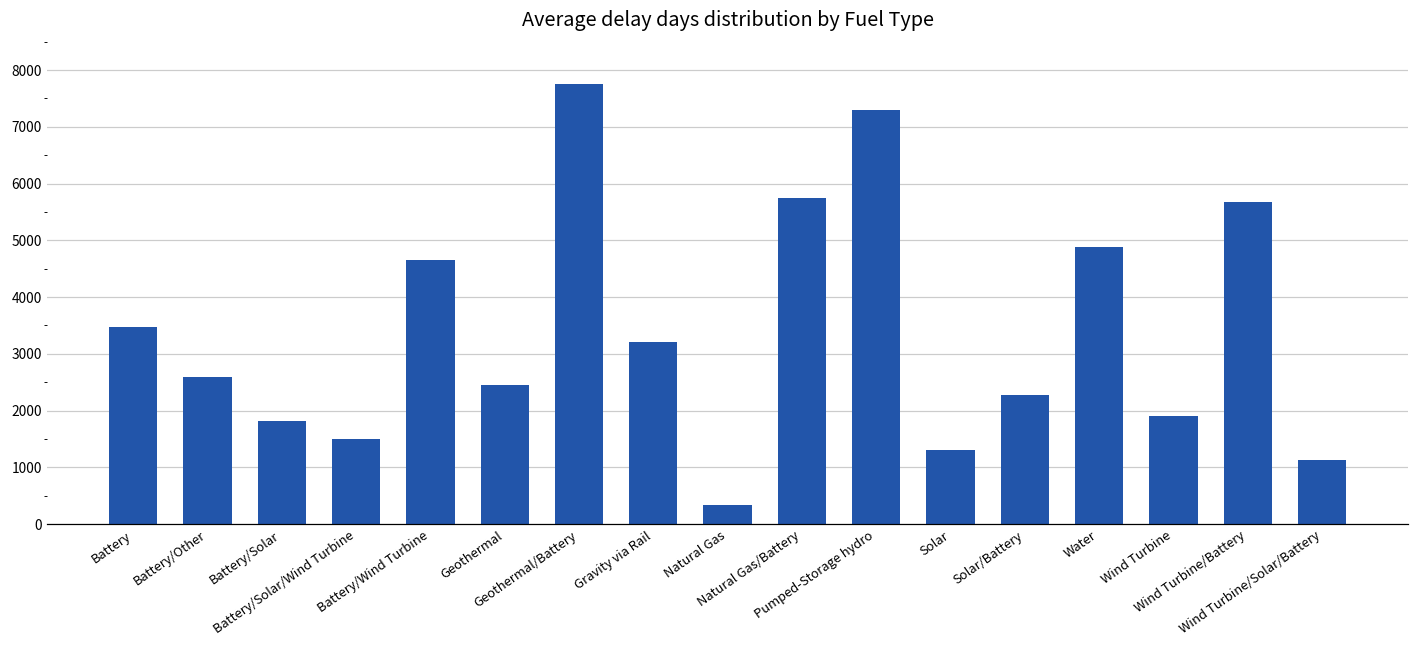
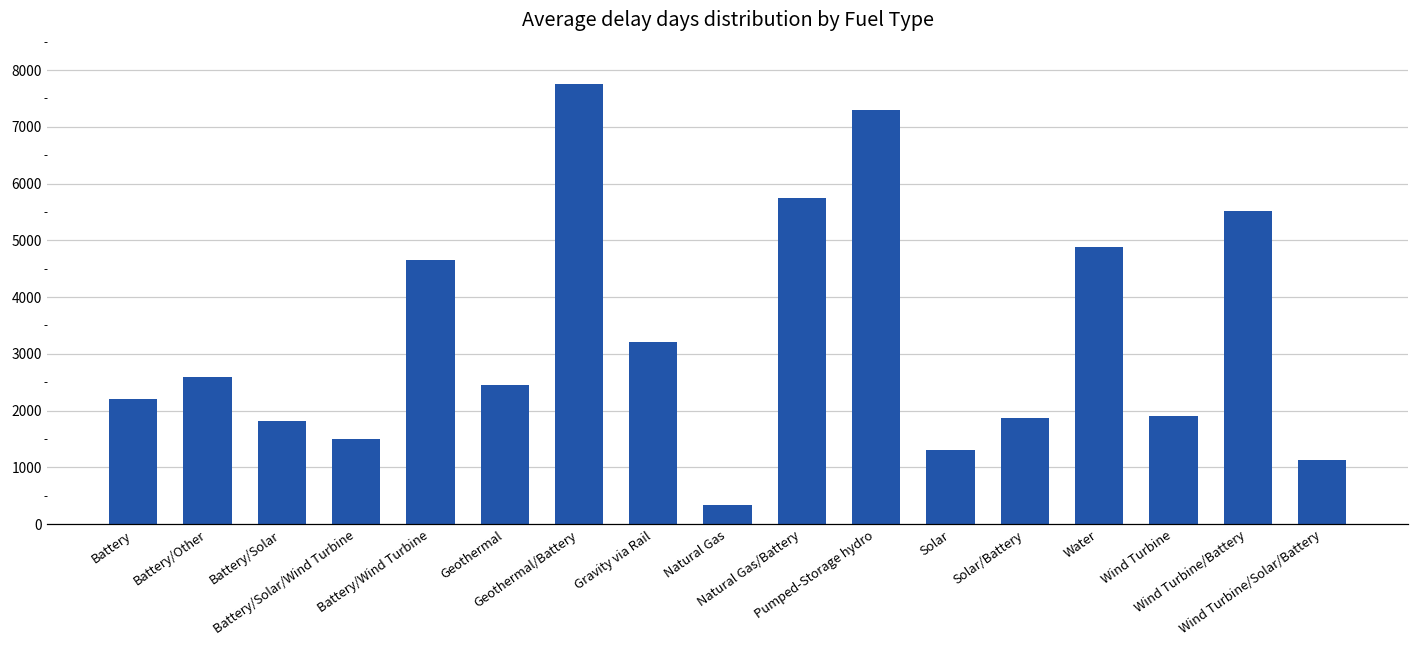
Battery: 3500 -> 2200
Solar/Battery: 2300 -> 1900
Wind Turbine/Battery: 5700 -> 5500
